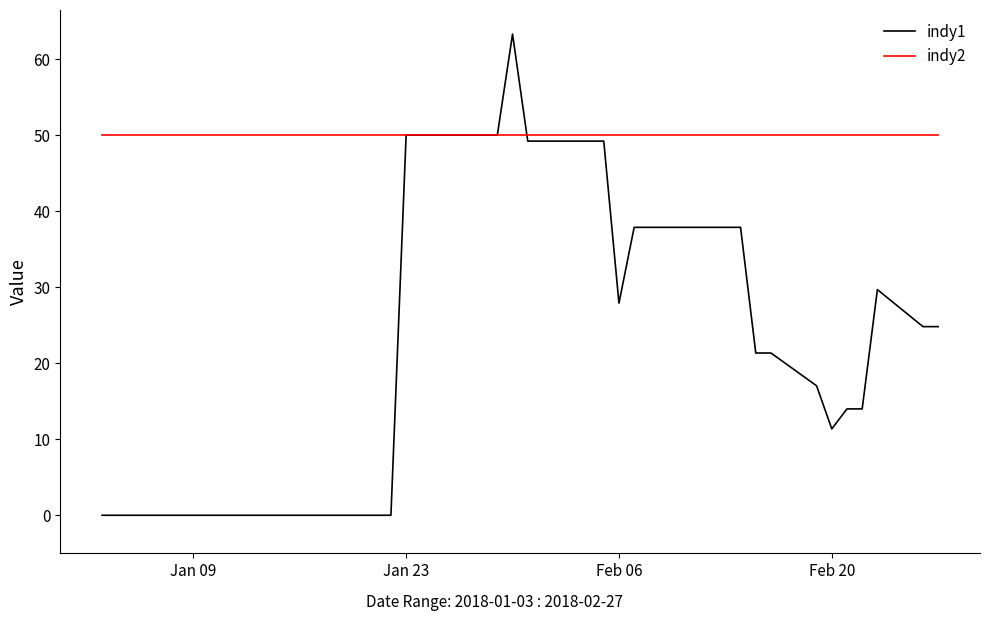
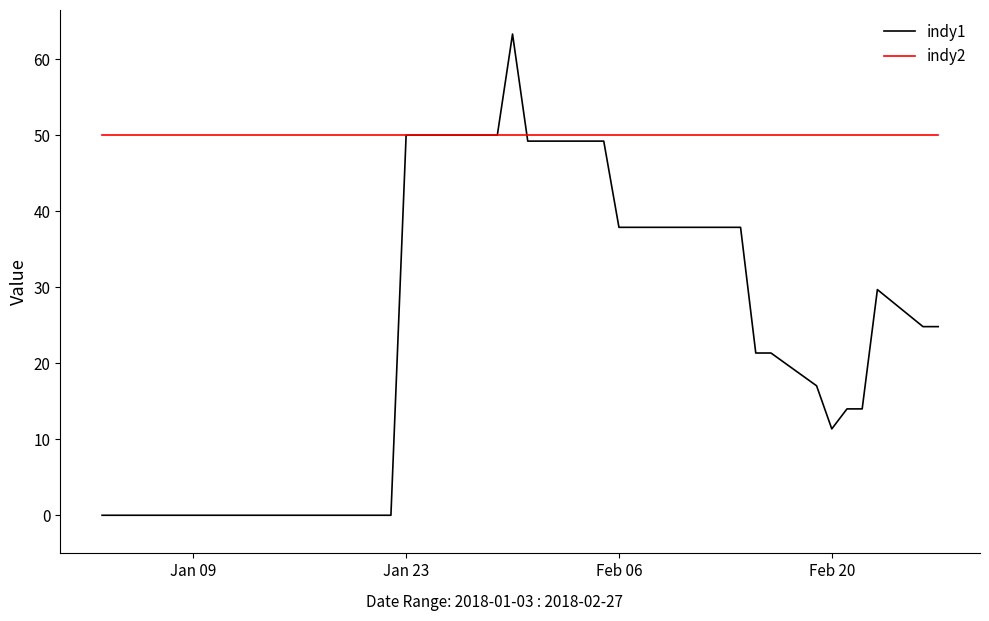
indy1, Feb 06: 28 -> 38
